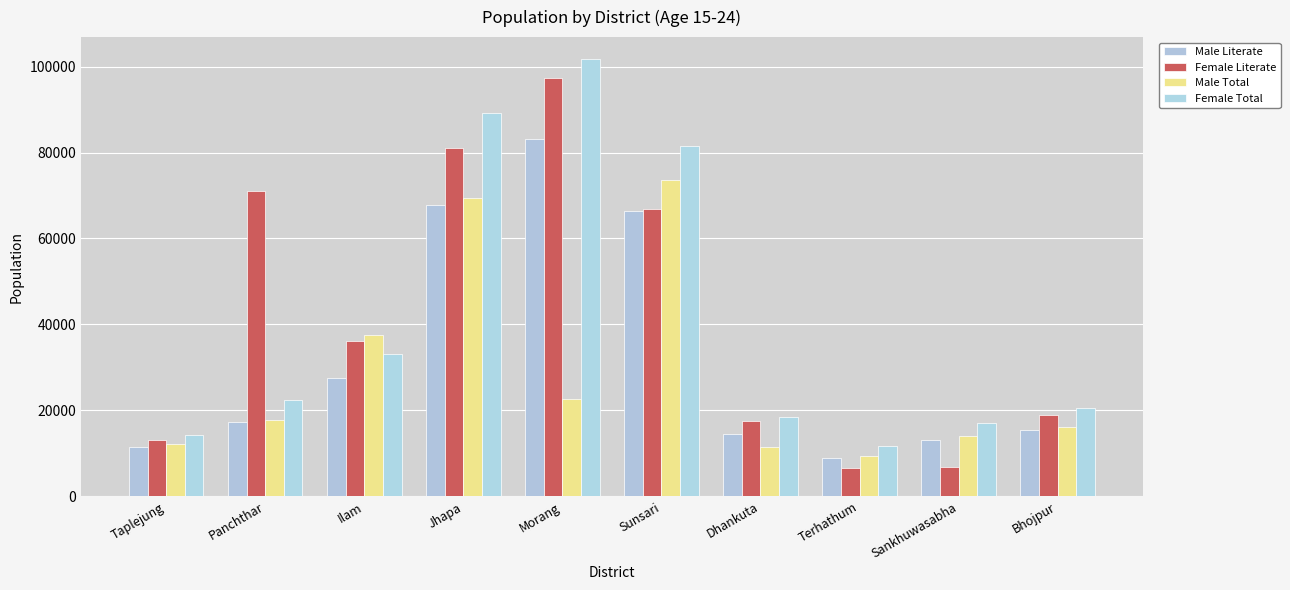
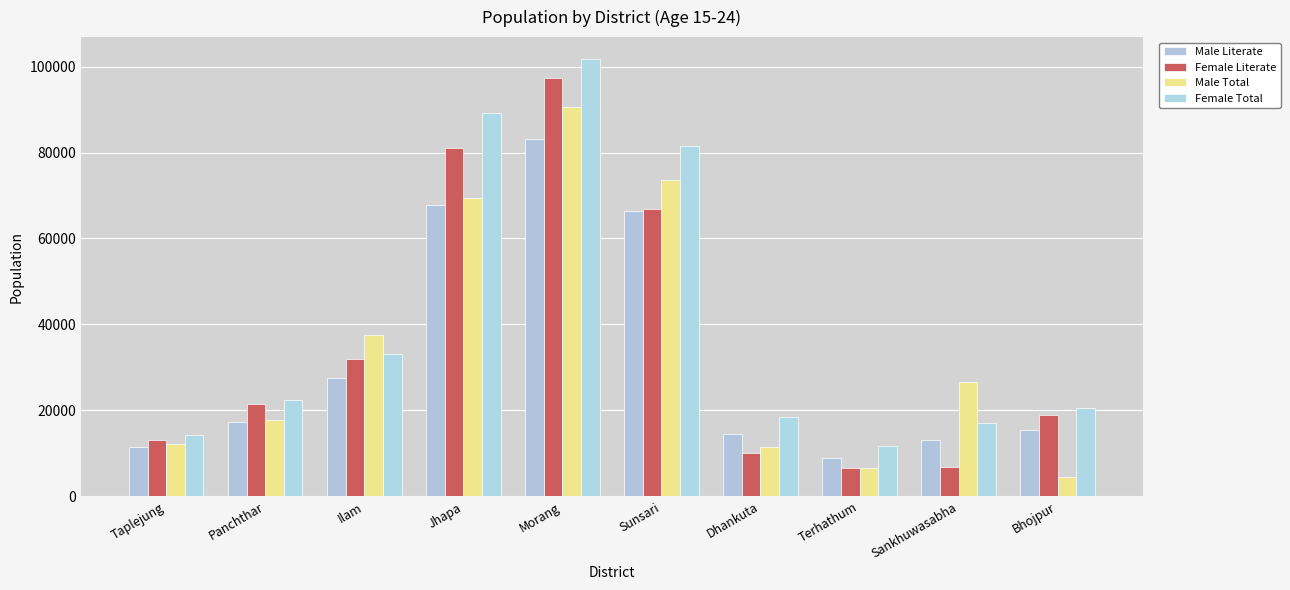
Female Literate, Panchthar: 71000 -> 21000
Female Literate, Ilam: 36000 -> 32000
Male Total, Morang: 23000 -> 91000
Female Literate, Dhankuta: 18000 -> 10000
Male Total, Terhathum: 9000 -> 7000
Male Total, Sankhuwasabha: 14000 -> 27000
Male Total, Bhojpur: 16000 -> 4000
